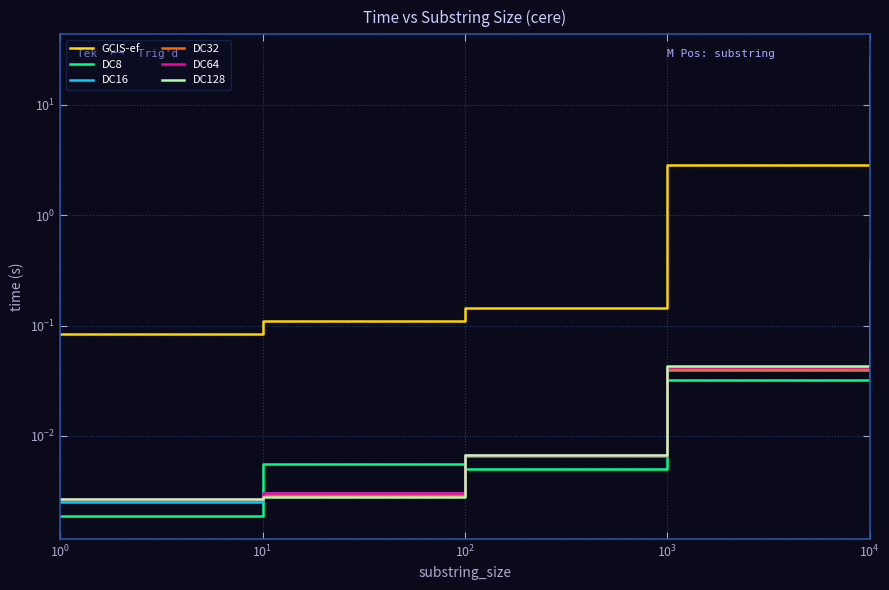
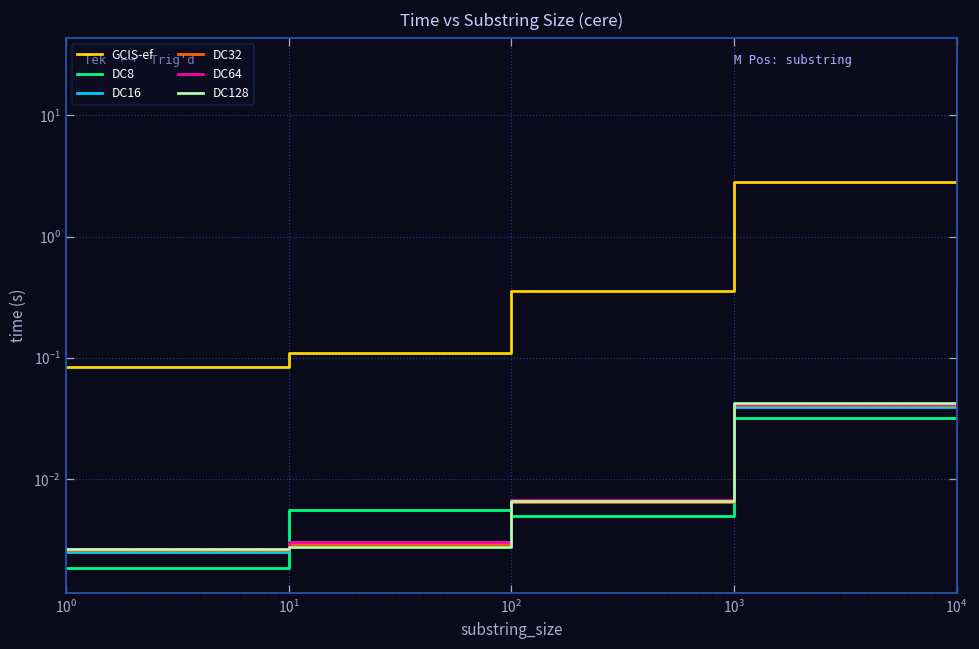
GCIS-ef, 10^2: 0.14 -> 0.36
